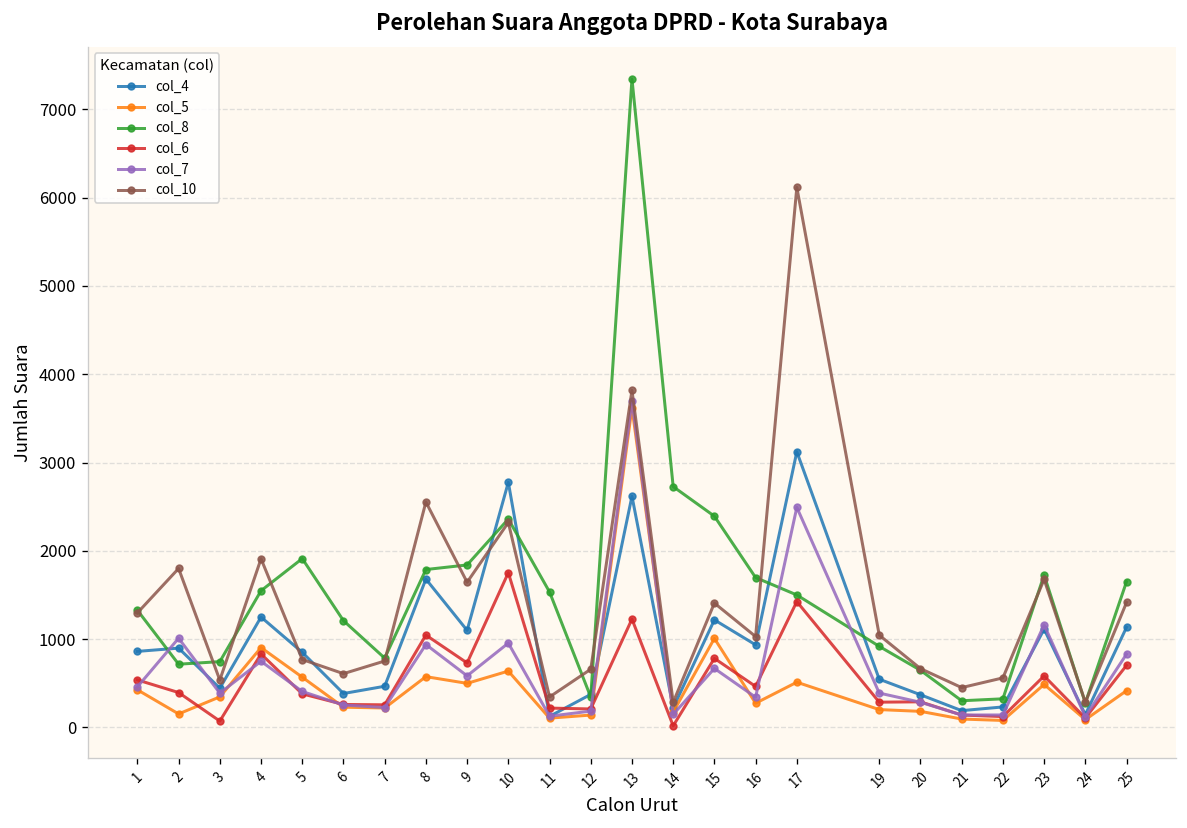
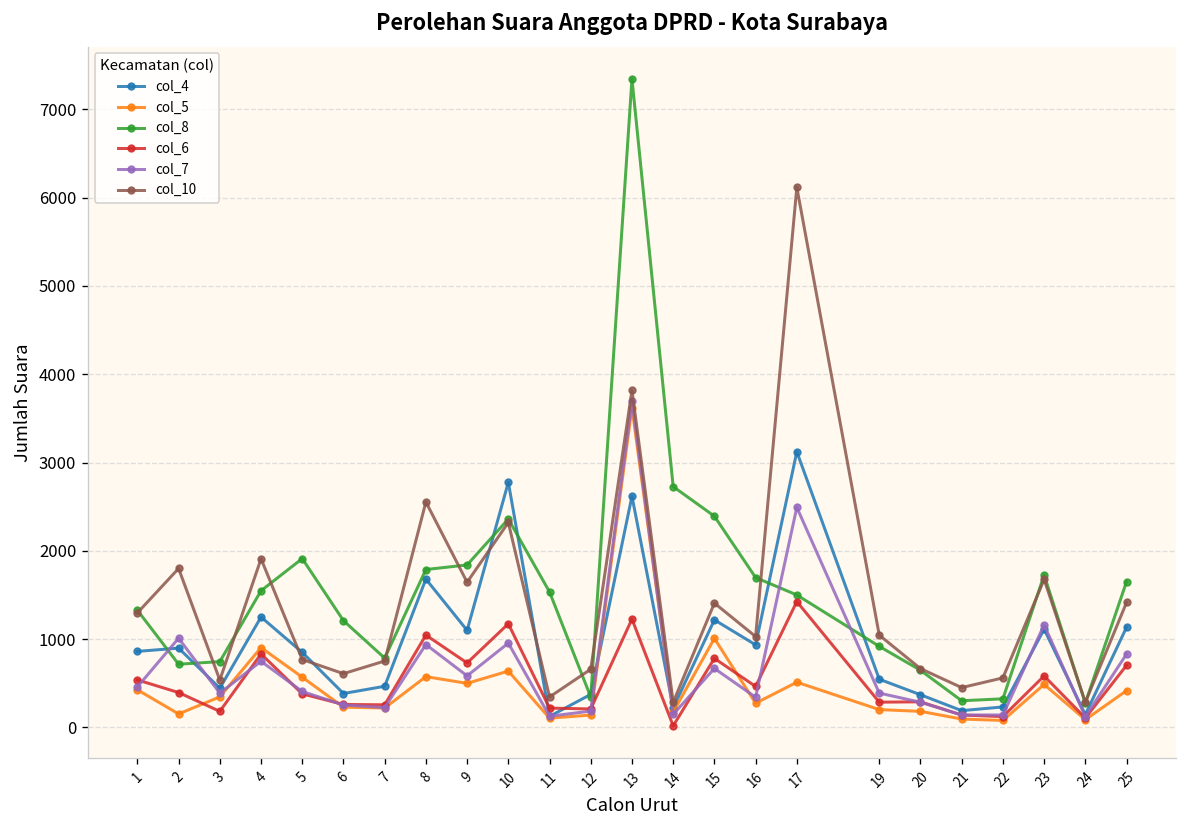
col_6, 3: 100 -> 200
col_6, 10: 1800 -> 1200
